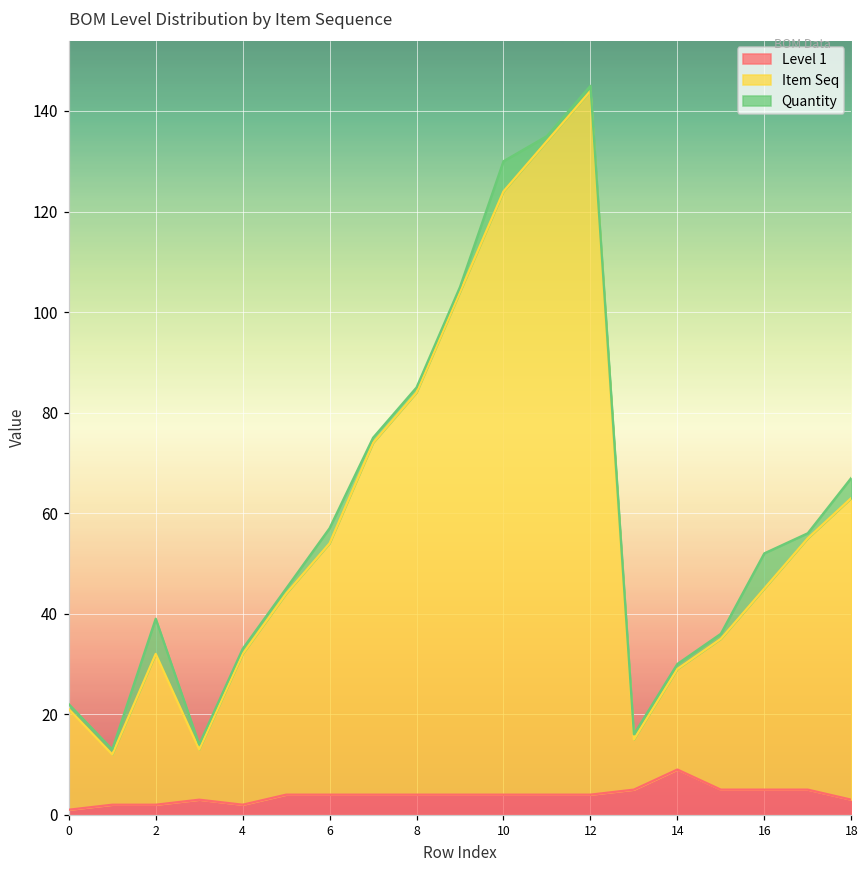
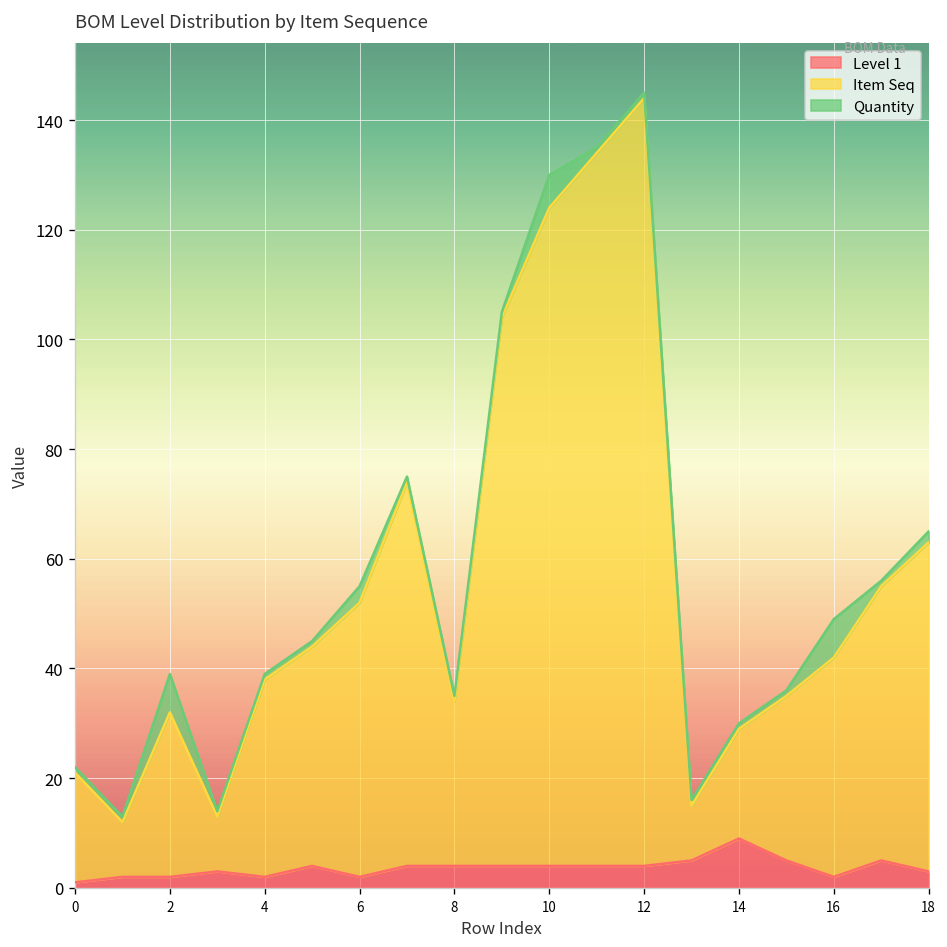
Item Seq, 4: 30 -> 36
Level 1, 6: 4 -> 2
Item Seq, 8: 80 -> 30
Level 1, 16: 5 -> 2
Quantity, 18: 4 -> 2
